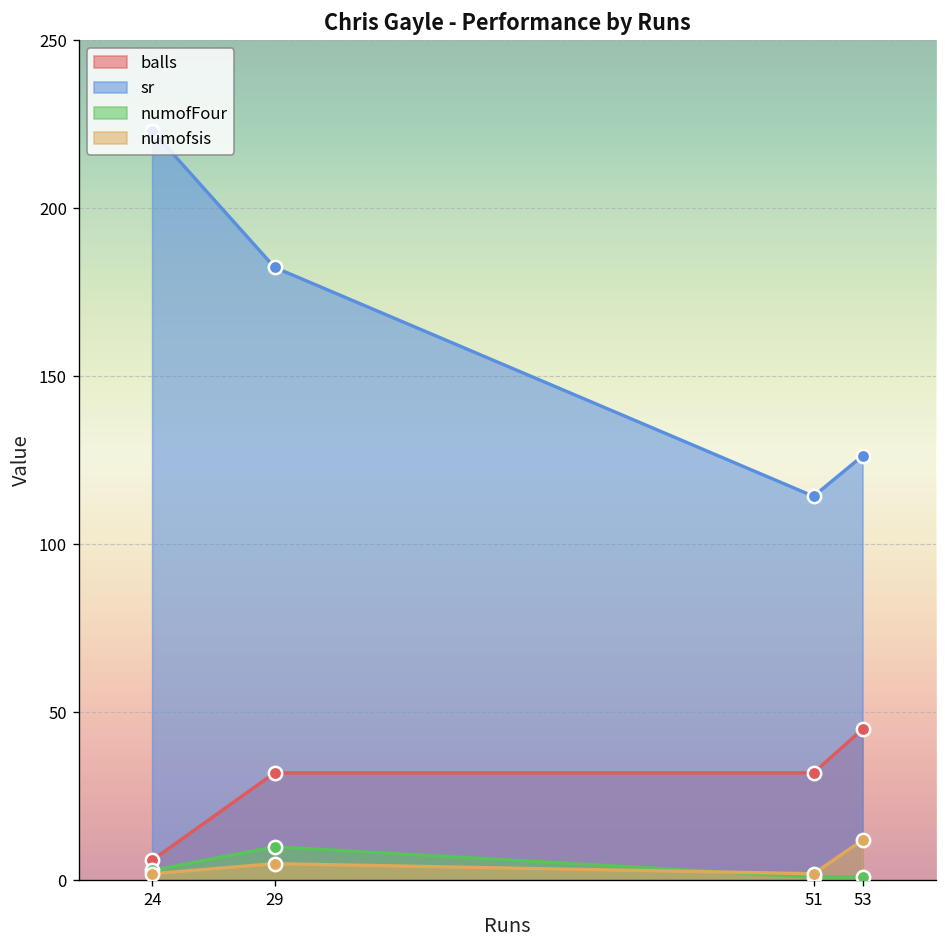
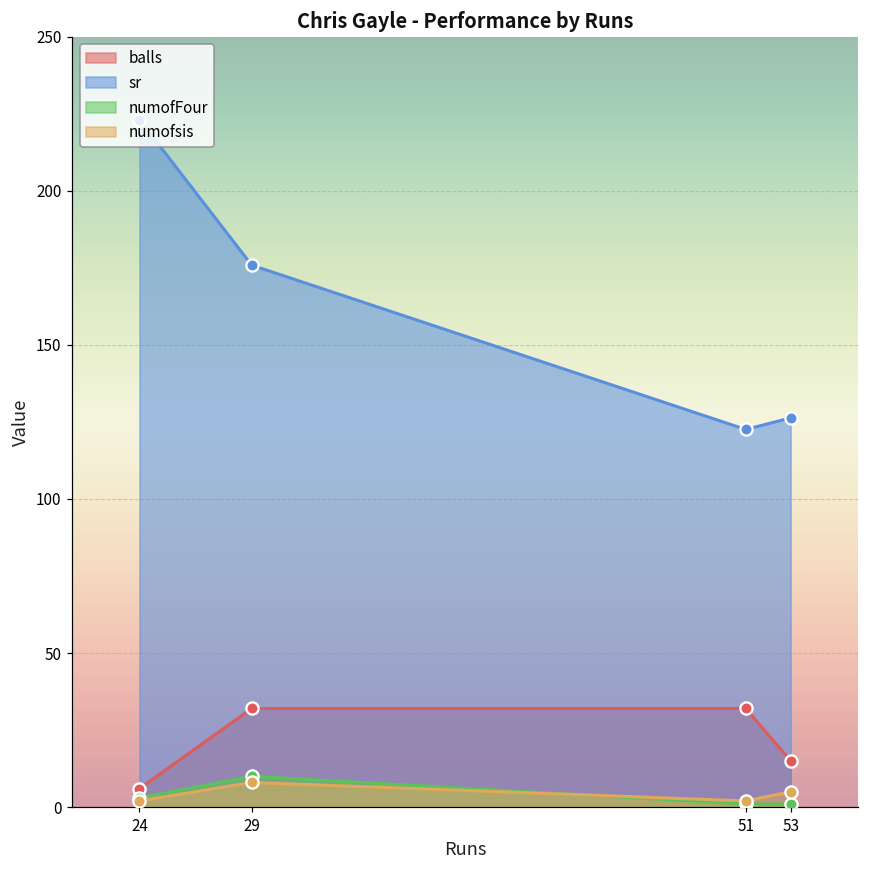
sr, 29: 182 -> 176
numofsis, 29: 5 -> 8
sr, 51: 114 -> 123
balls, 53: 45 -> 15
numofsis, 53: 12 -> 5
